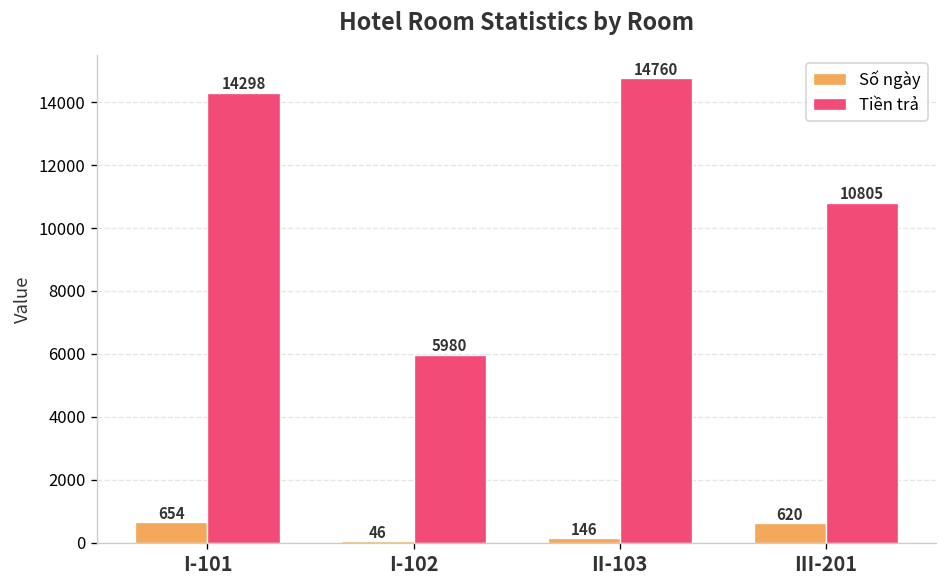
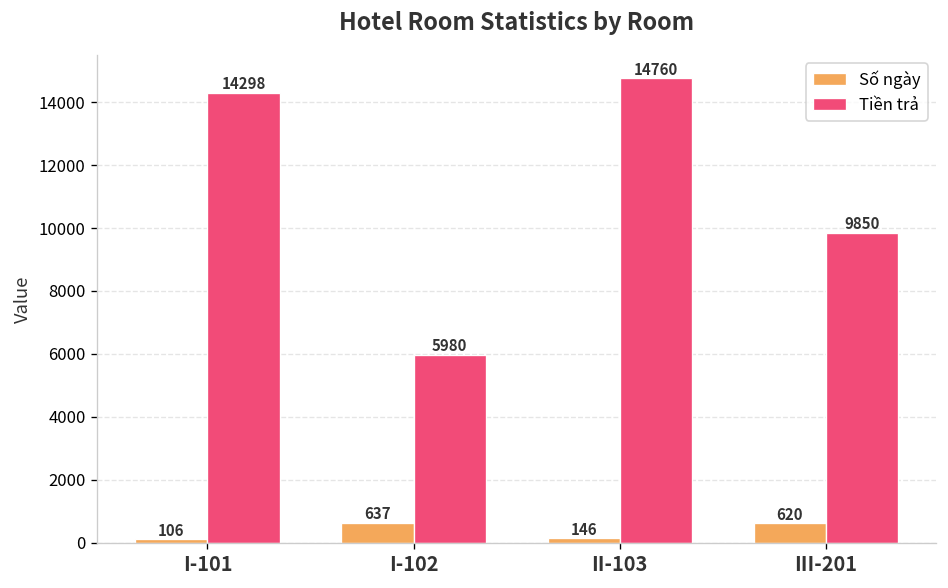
Số ngày, I-101: 654 -> 106
Số ngày, I-102: 46 -> 637
Tiền trả, III-201: 10805 -> 9850
